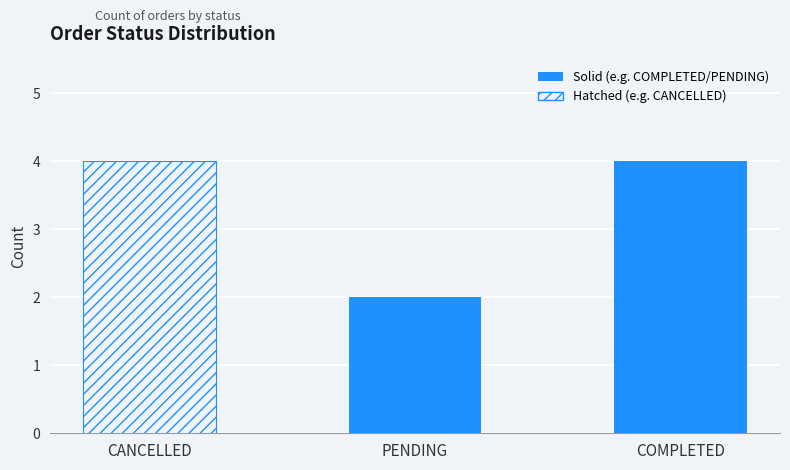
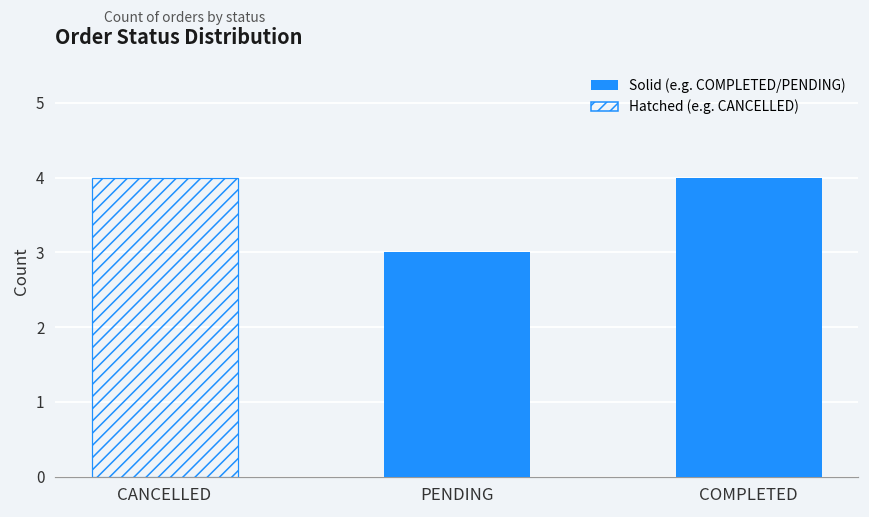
PENDING: 2 -> 3
